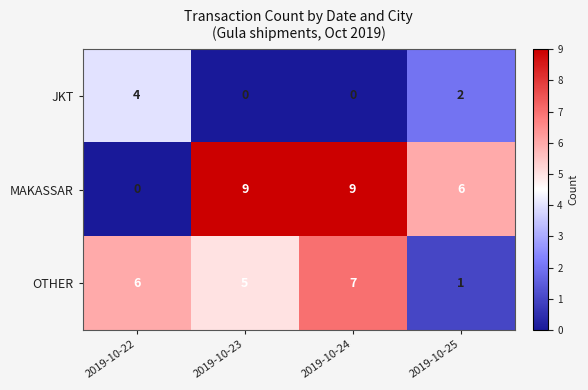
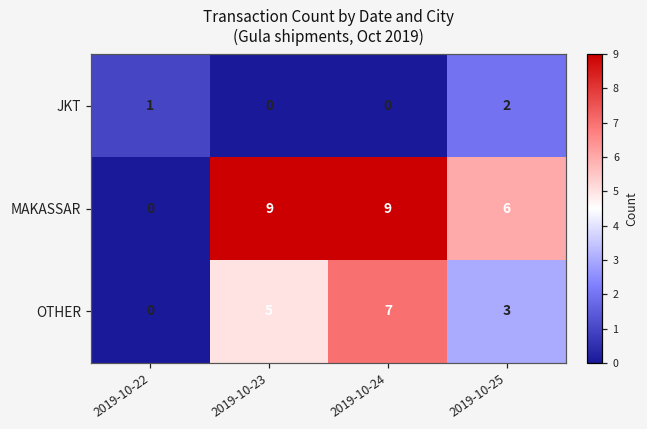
JKT, 2019-10-22: 4 -> 1
OTHER, 2019-10-22: 6 -> 0
OTHER, 2019-10-25: 1 -> 3
